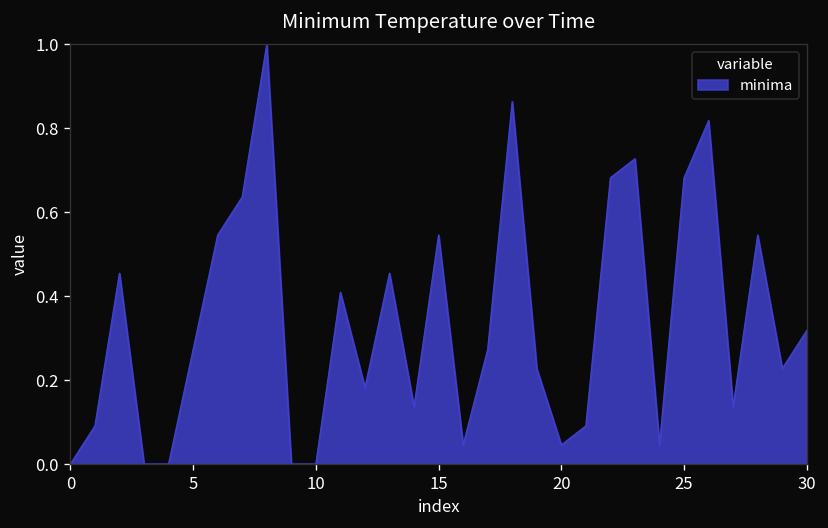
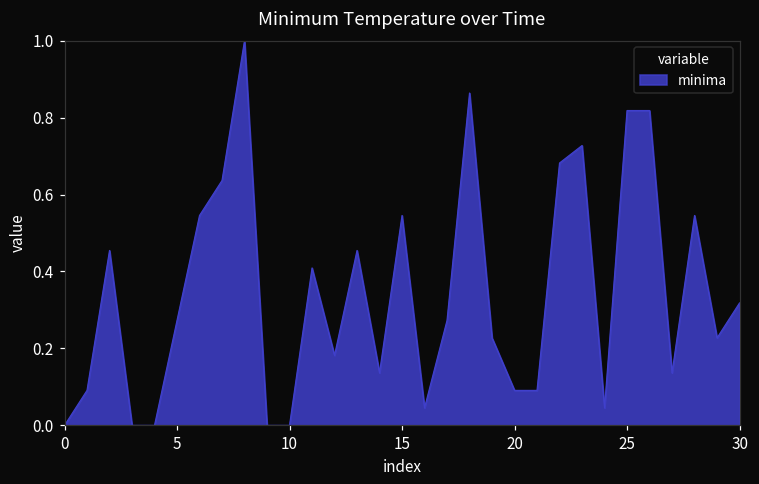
20: 0.05 -> 0.09
25: 0.68 -> 0.82
